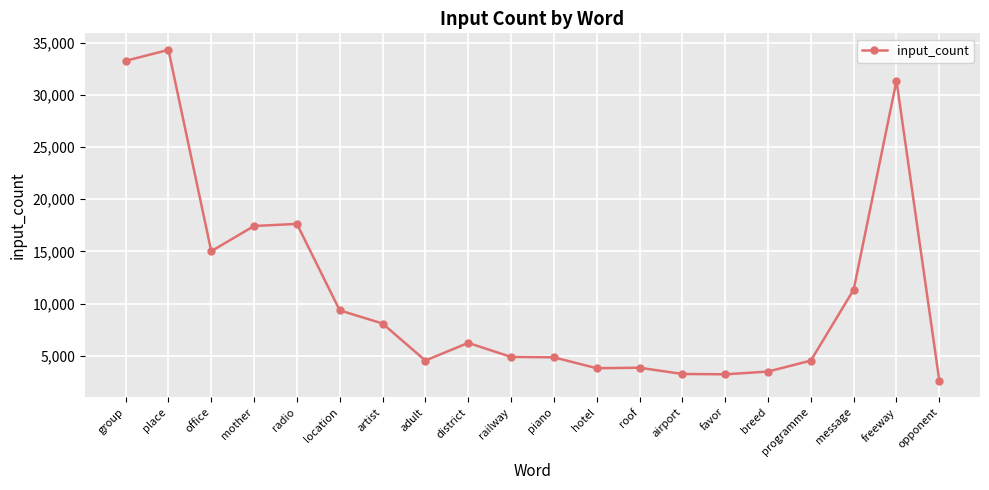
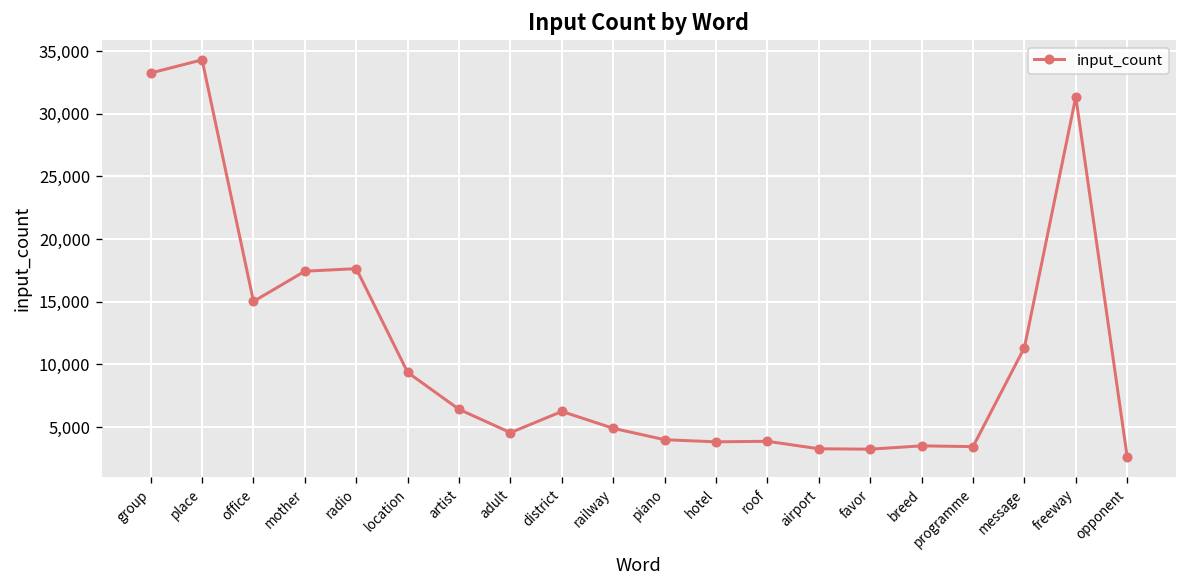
artist: 8,100 -> 6,400
piano: 4,900 -> 4,000
programme: 4,500 -> 3,400
